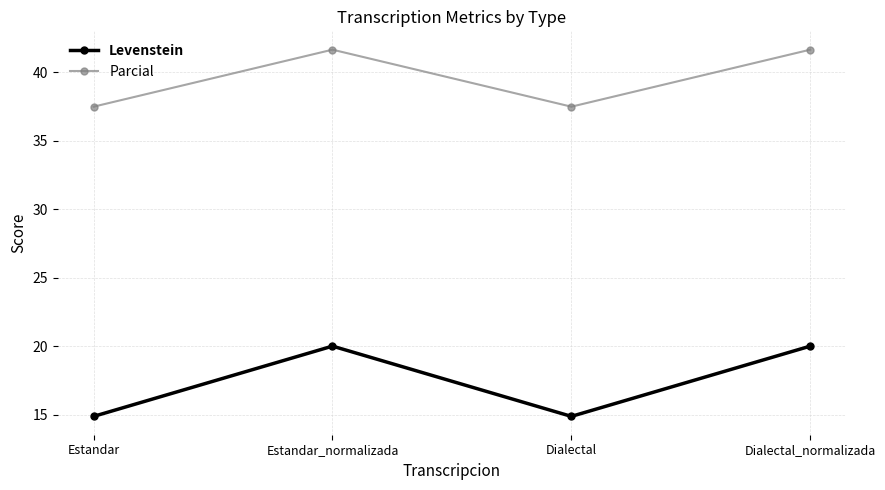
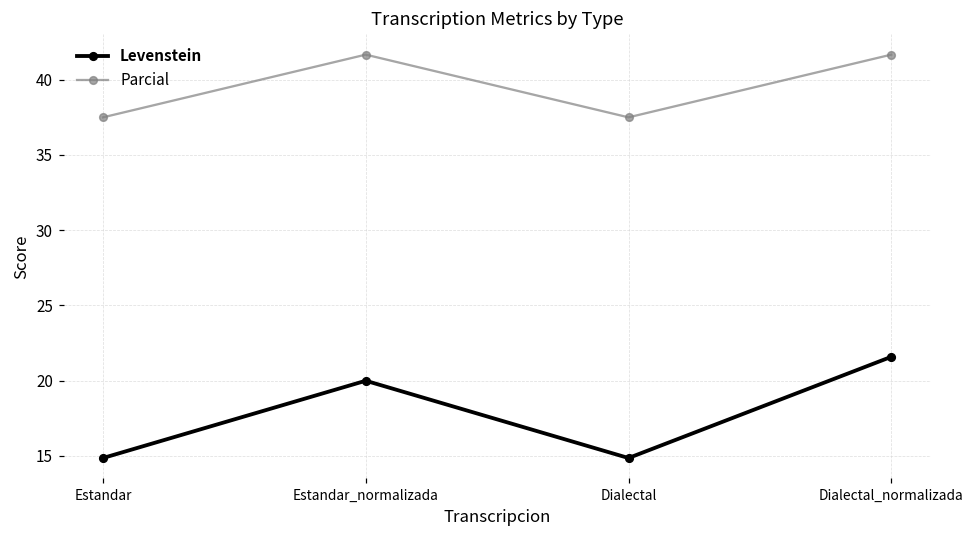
Levenstein, Dialectal_normalizada: 20.0 -> 21.6
